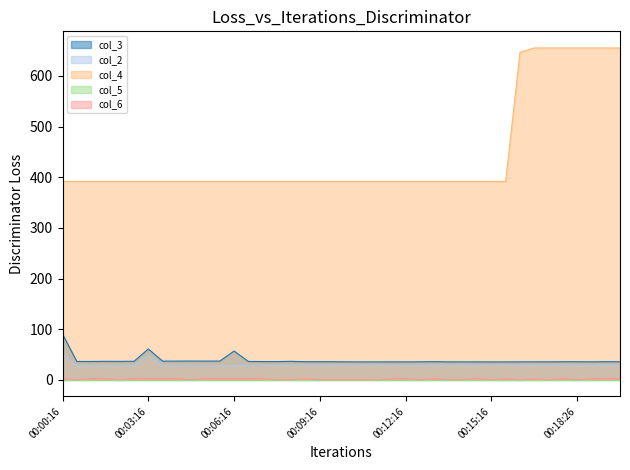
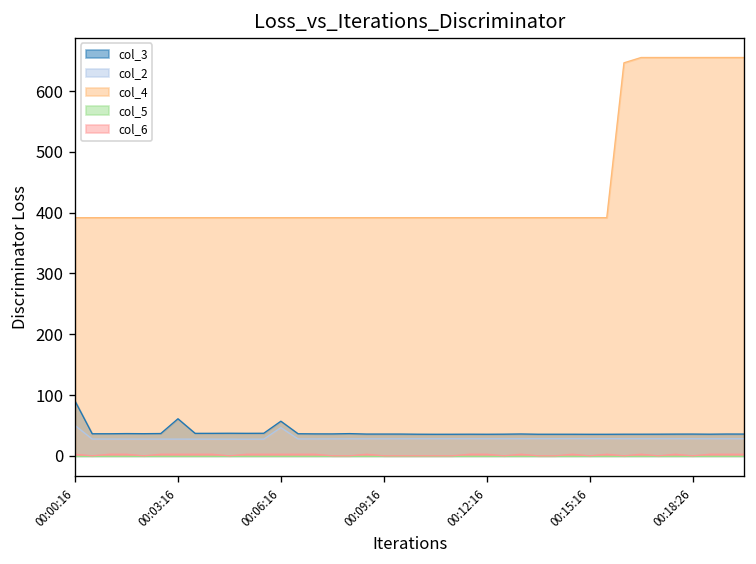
col_2, 00:03:16: 50 -> 30
col_2, 00:06:16: 30 -> 50
